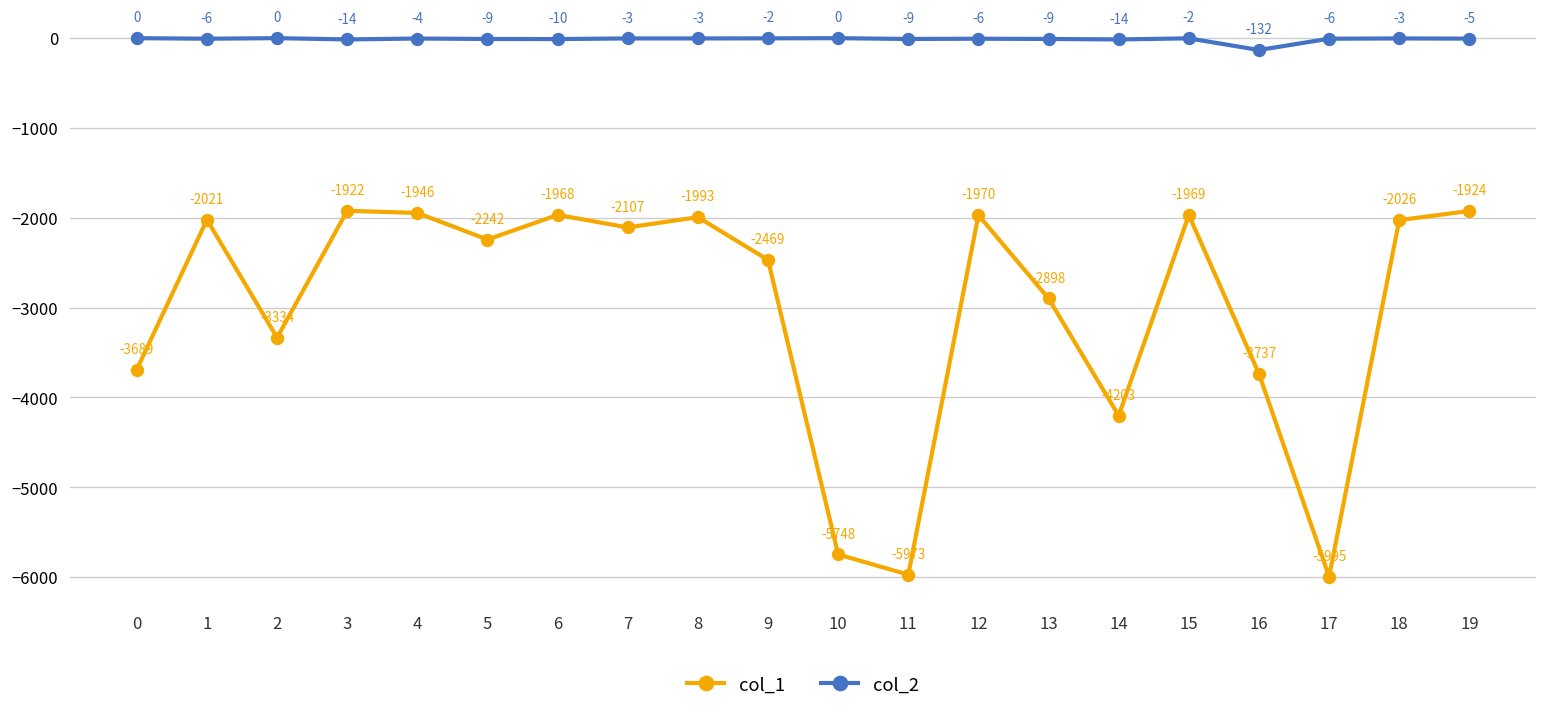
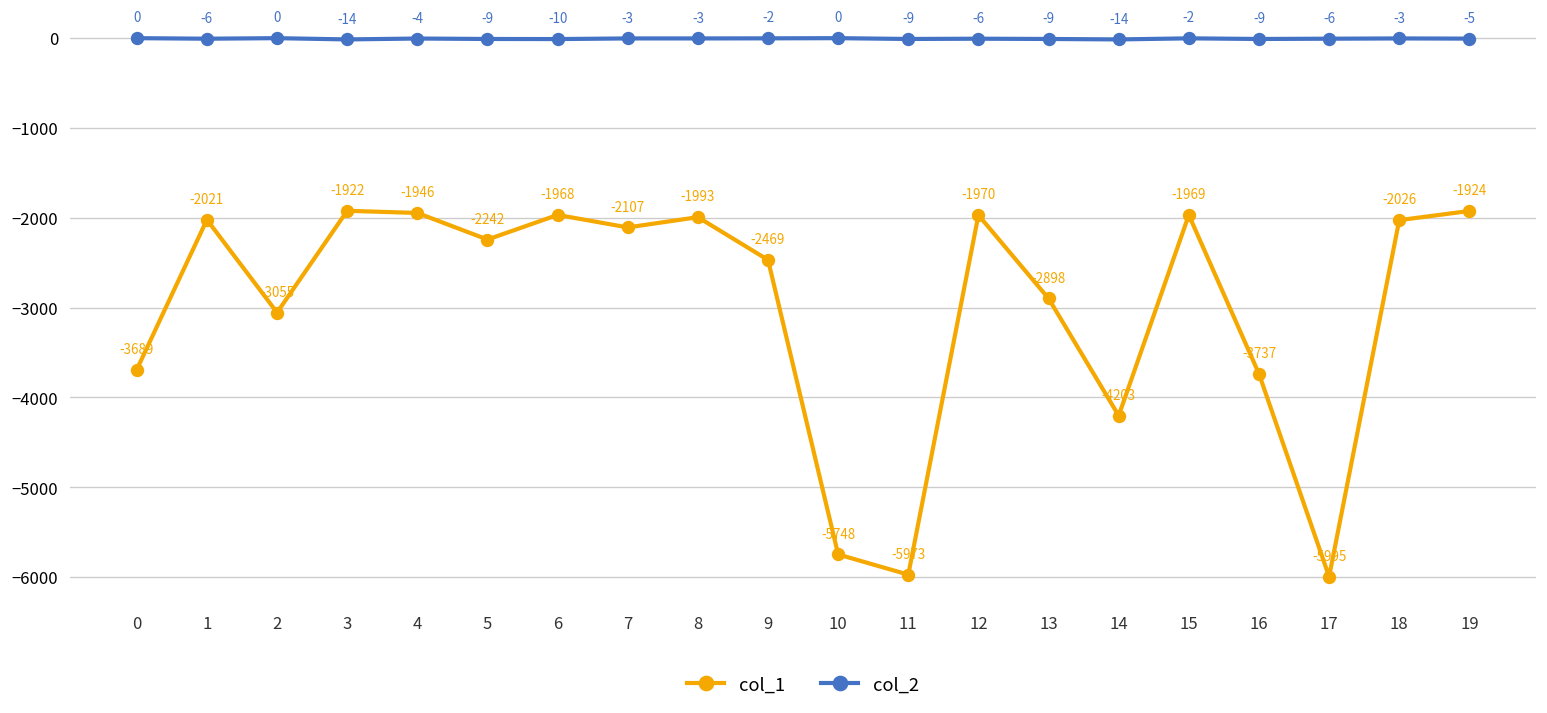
col_1, 2: -3334 -> -3055
col_2, 16: -132 -> -9
